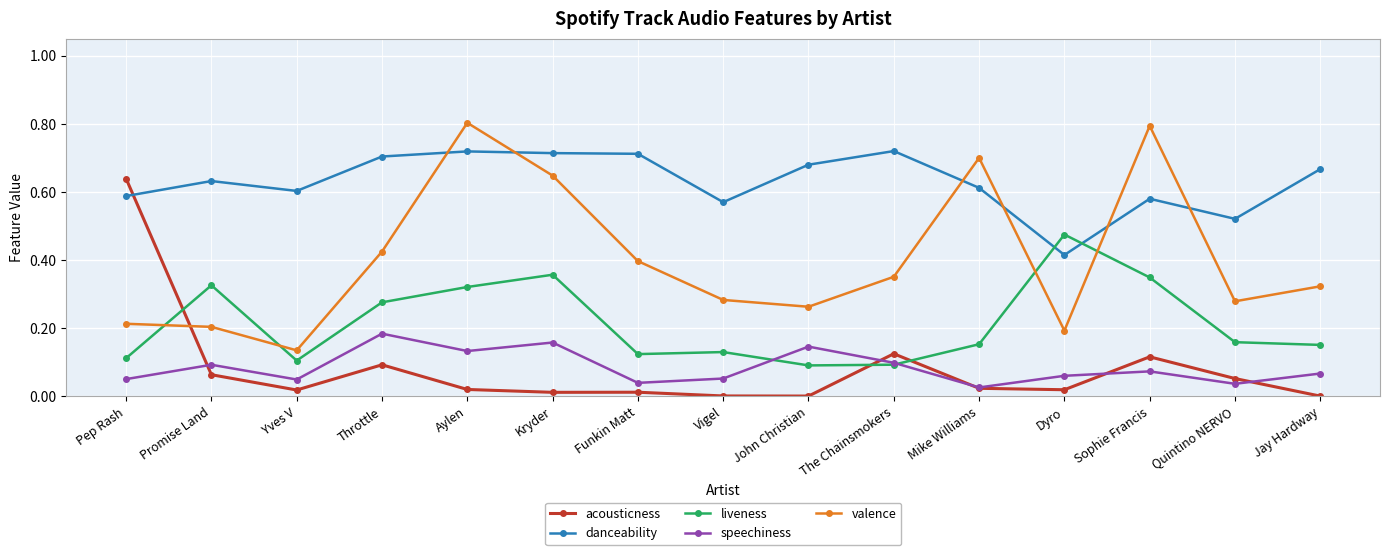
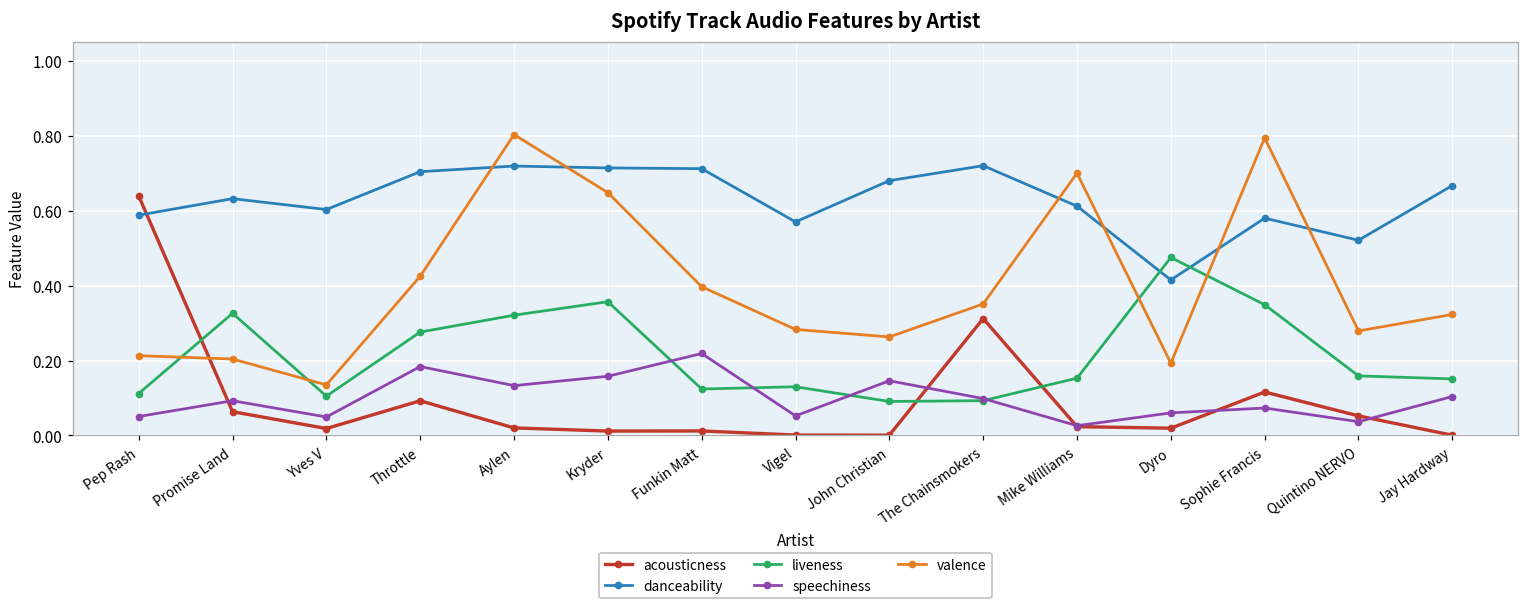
speechiness, Funkin Matt: 0.04 -> 0.22
acousticness, The Chainsmokers: 0.13 -> 0.31
speechiness, Jay Hardway: 0.07 -> 0.10
